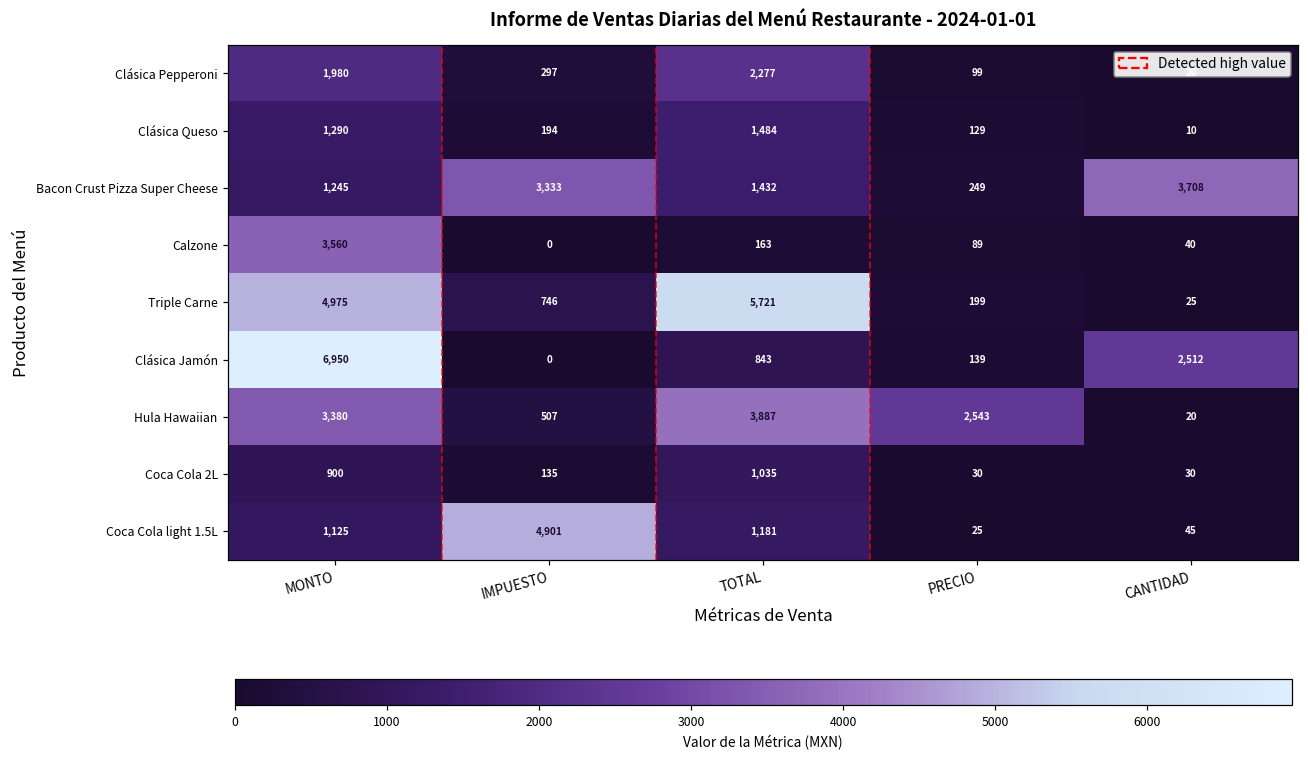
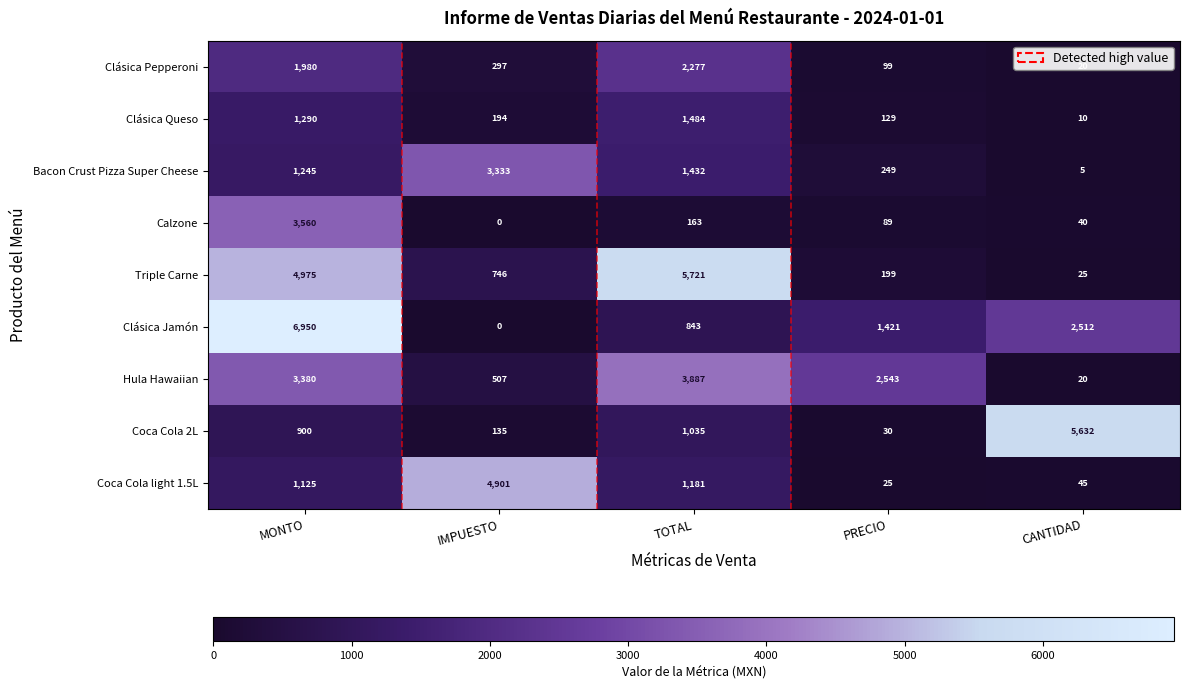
Bacon Crust Pizza Super Cheese, CANTIDAD: 3,708 -> 5
Clásica Jamón, PRECIO: 139 -> 1,421
Coca Cola 2L, CANTIDAD: 30 -> 5,632
